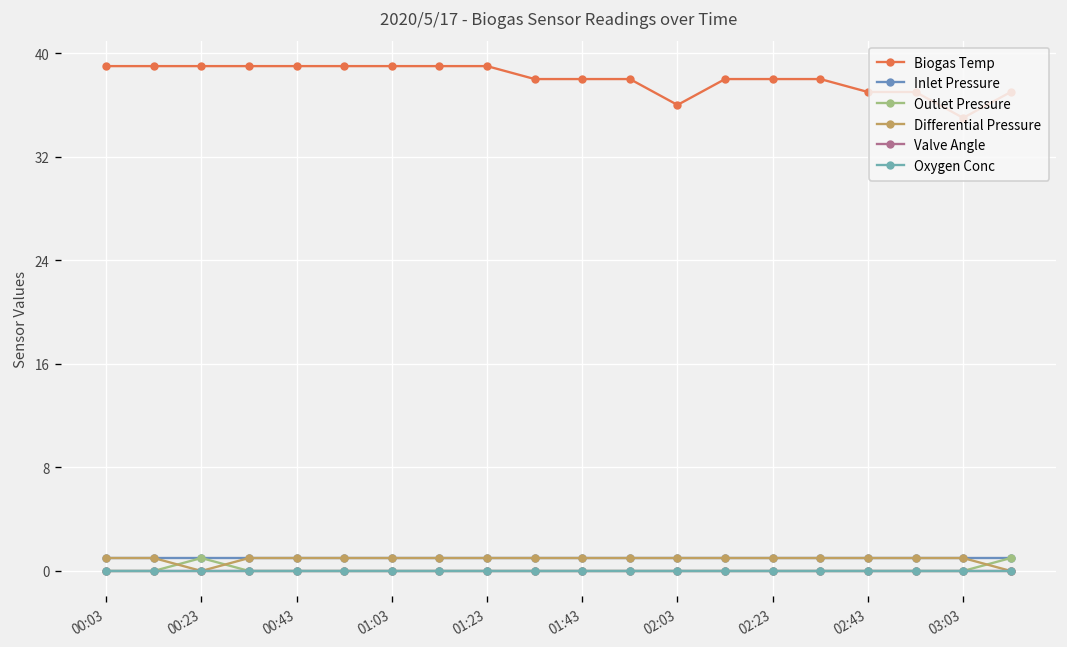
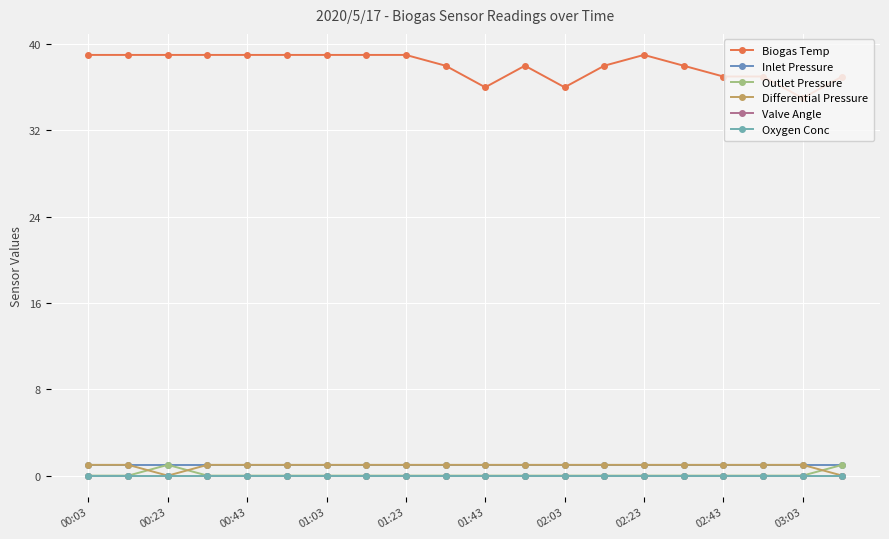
Biogas Temp, 01:43: 38 -> 36
Biogas Temp, 02:23: 38 -> 39
